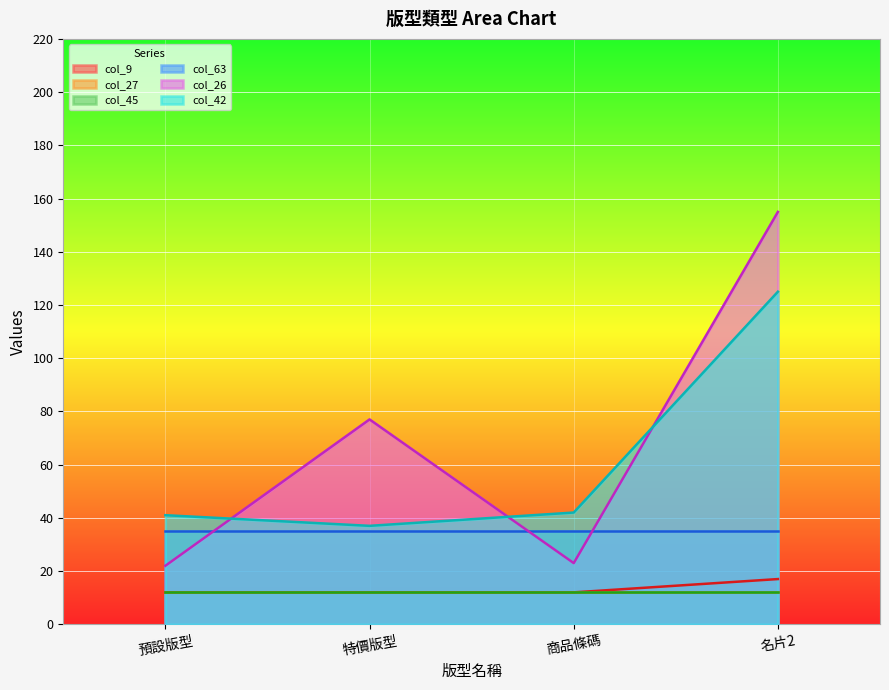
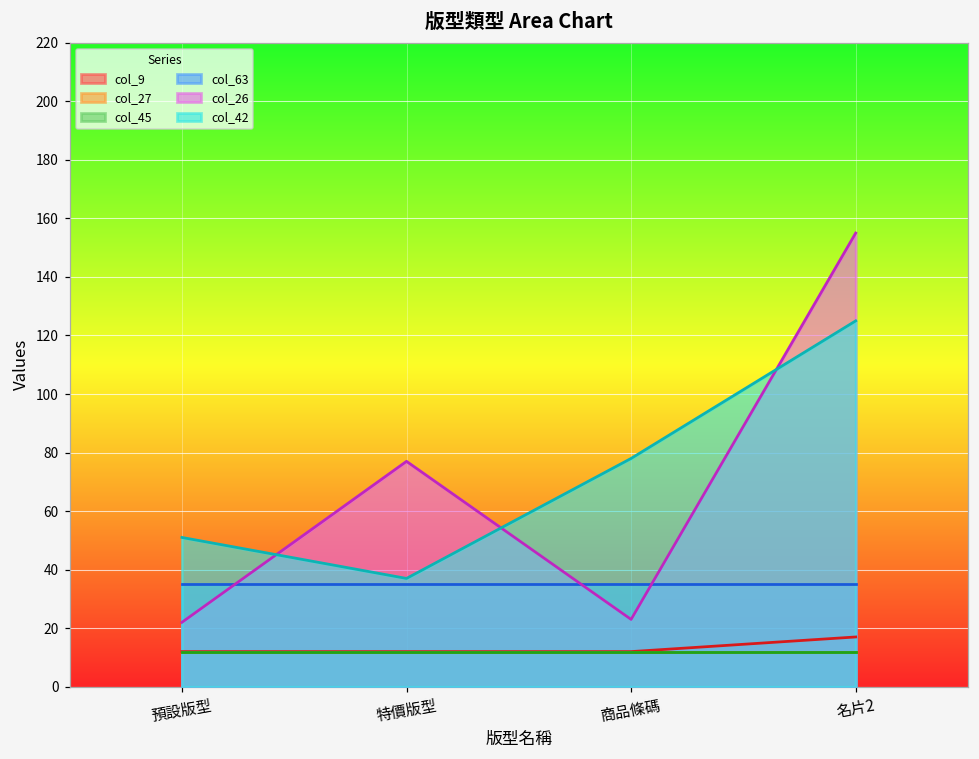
col_42, 預設版型: 41 -> 51
col_42, 商品條碼: 42 -> 78
